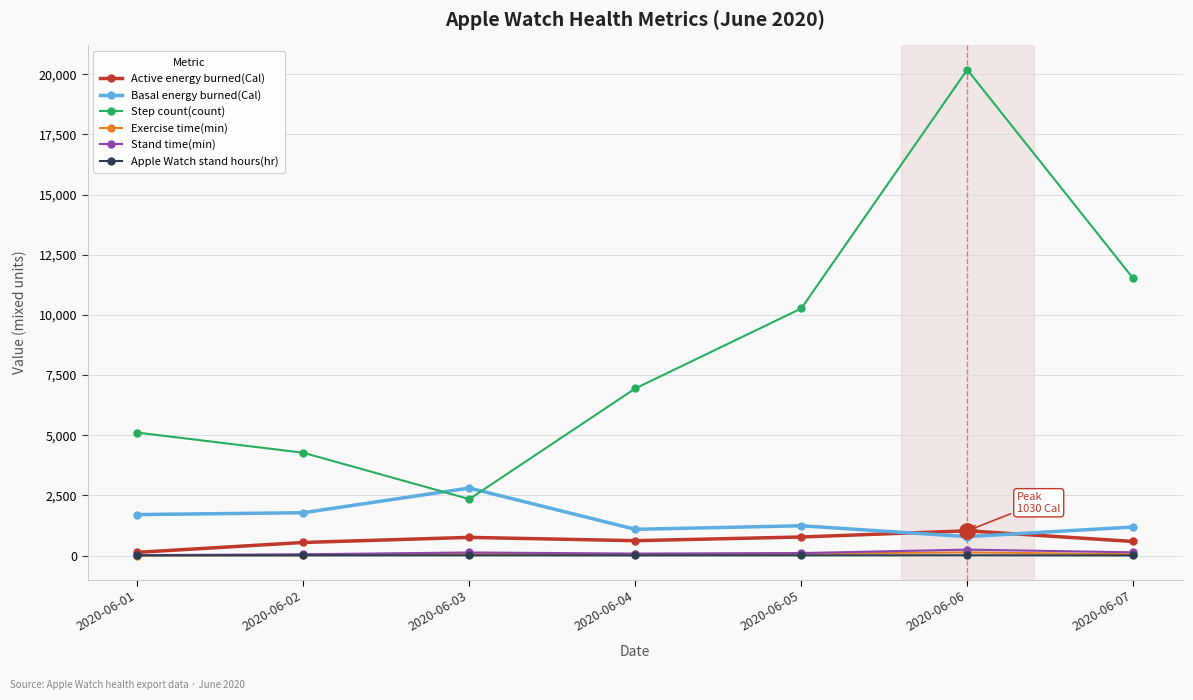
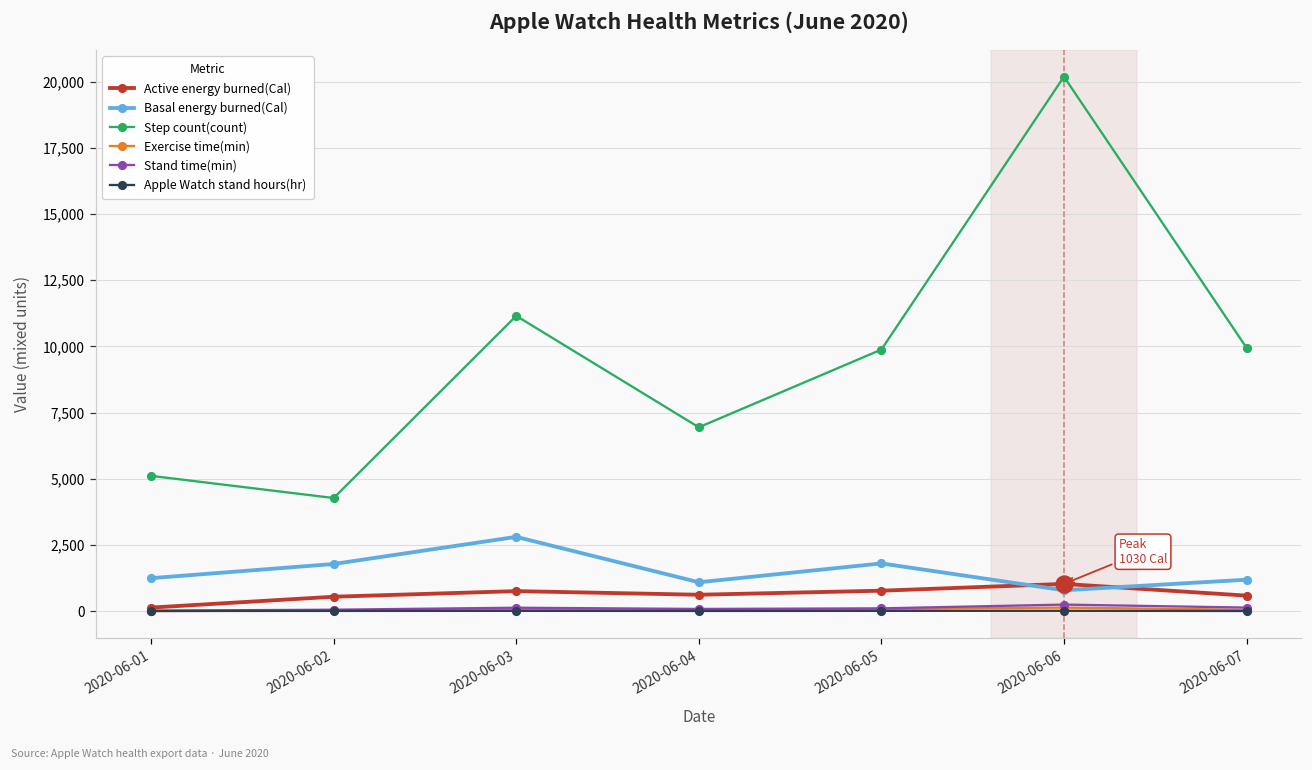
Basal energy burned(Cal), 2020-06-01: 1,700 -> 1,200
Step count(count), 2020-06-03: 2,300 -> 11,200
Basal energy burned(Cal), 2020-06-05: 1,200 -> 1,800
Step count(count), 2020-06-05: 10,300 -> 9,900
Step count(count), 2020-06-07: 11,500 -> 9,900
